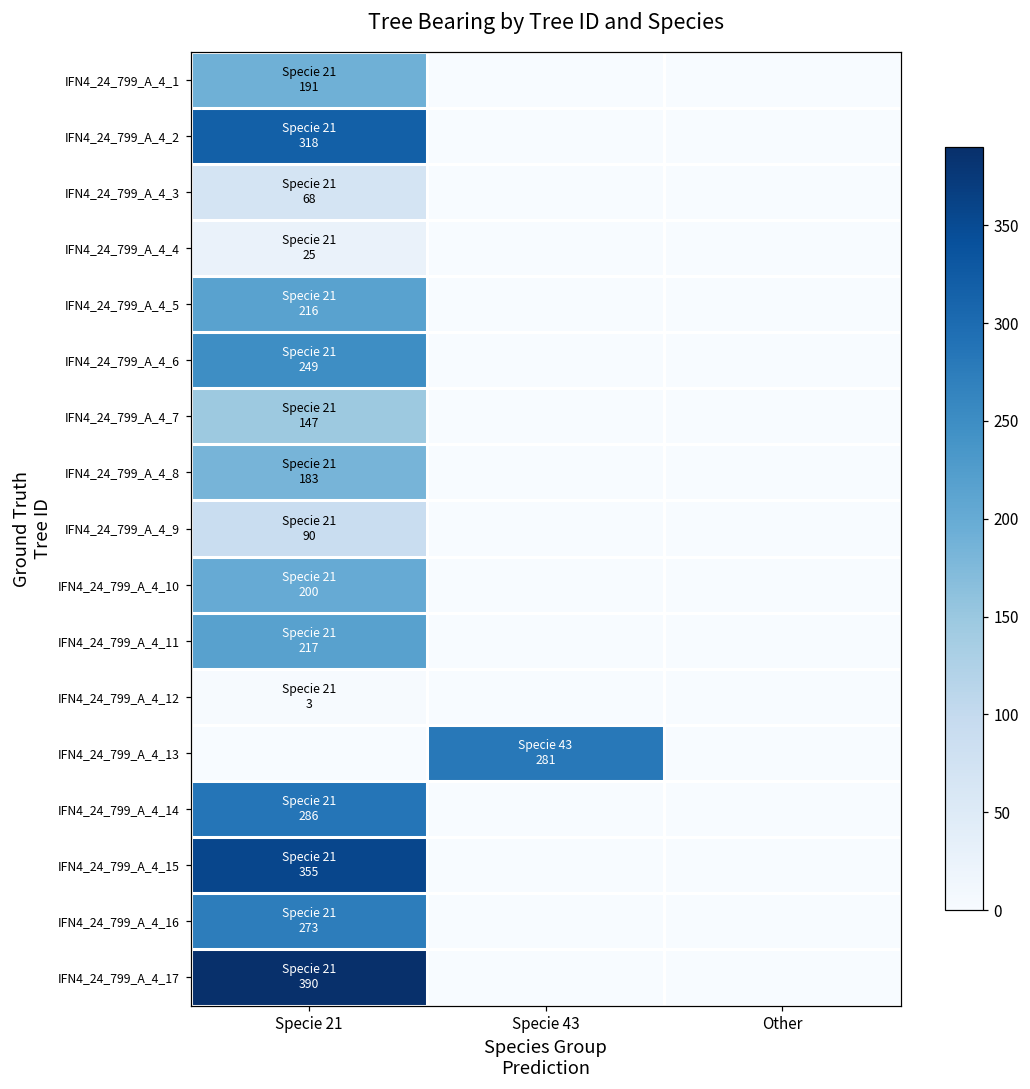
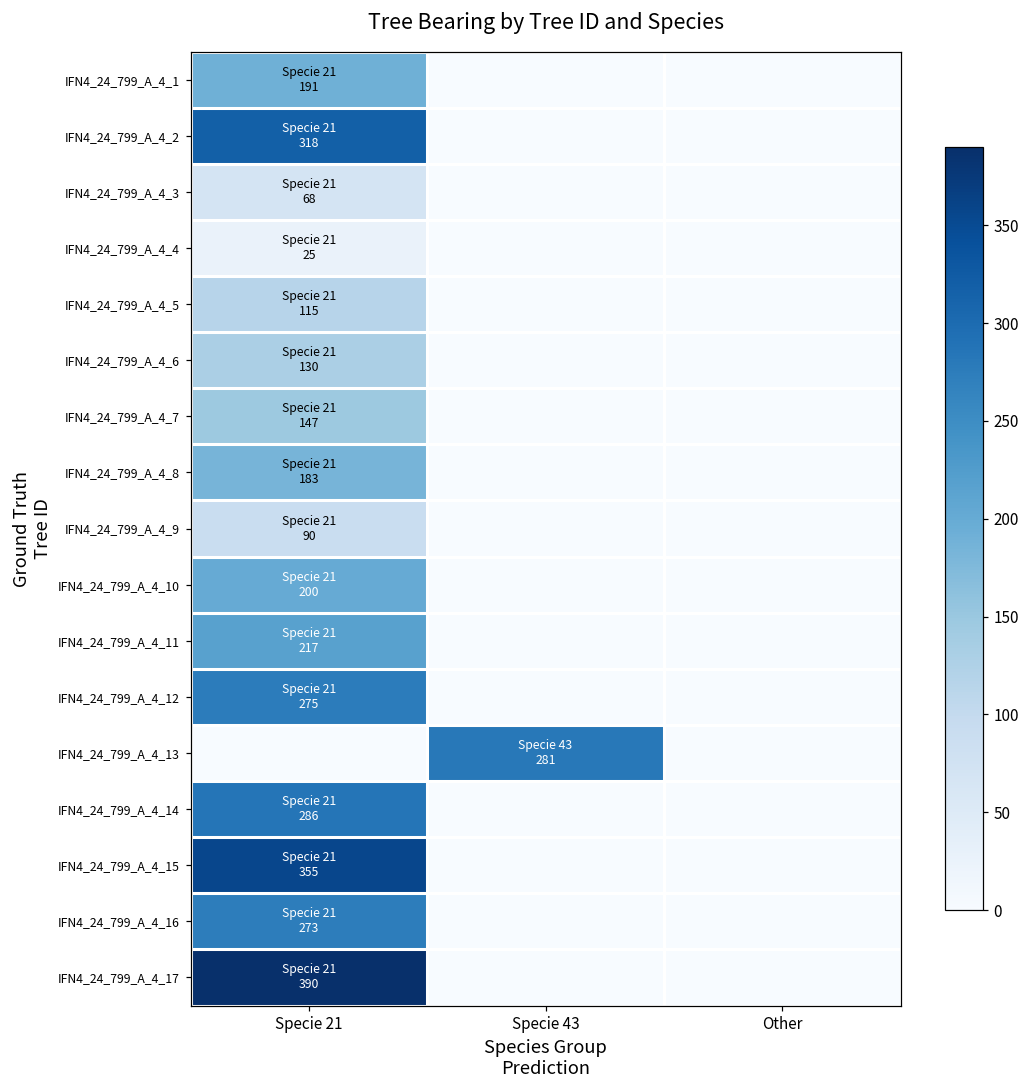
IFN4_24_799_A_4_5, Specie 21: 216 -> 115
IFN4_24_799_A_4_6, Specie 21: 249 -> 130
IFN4_24_799_A_4_12, Specie 21: 3 -> 275
